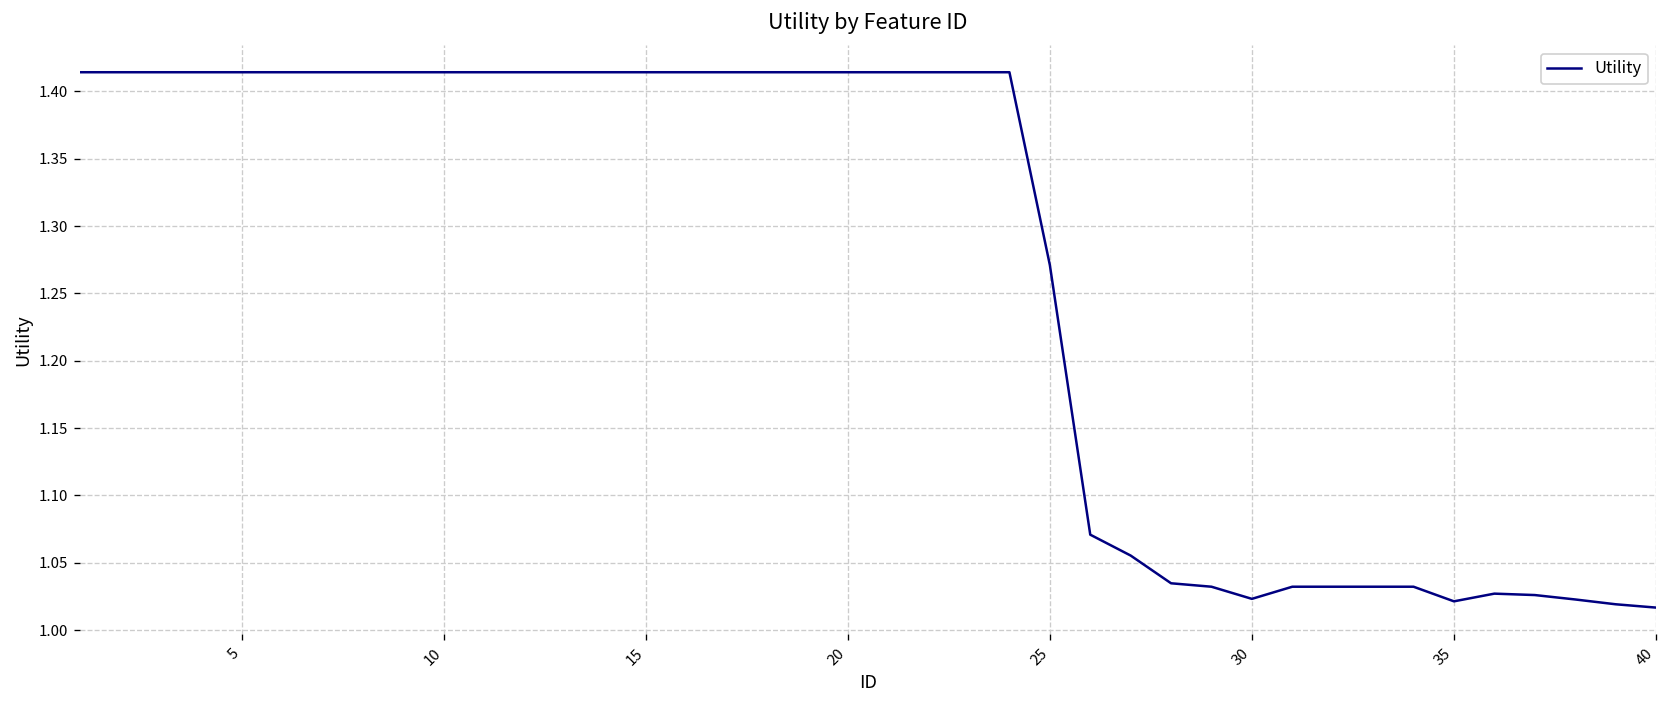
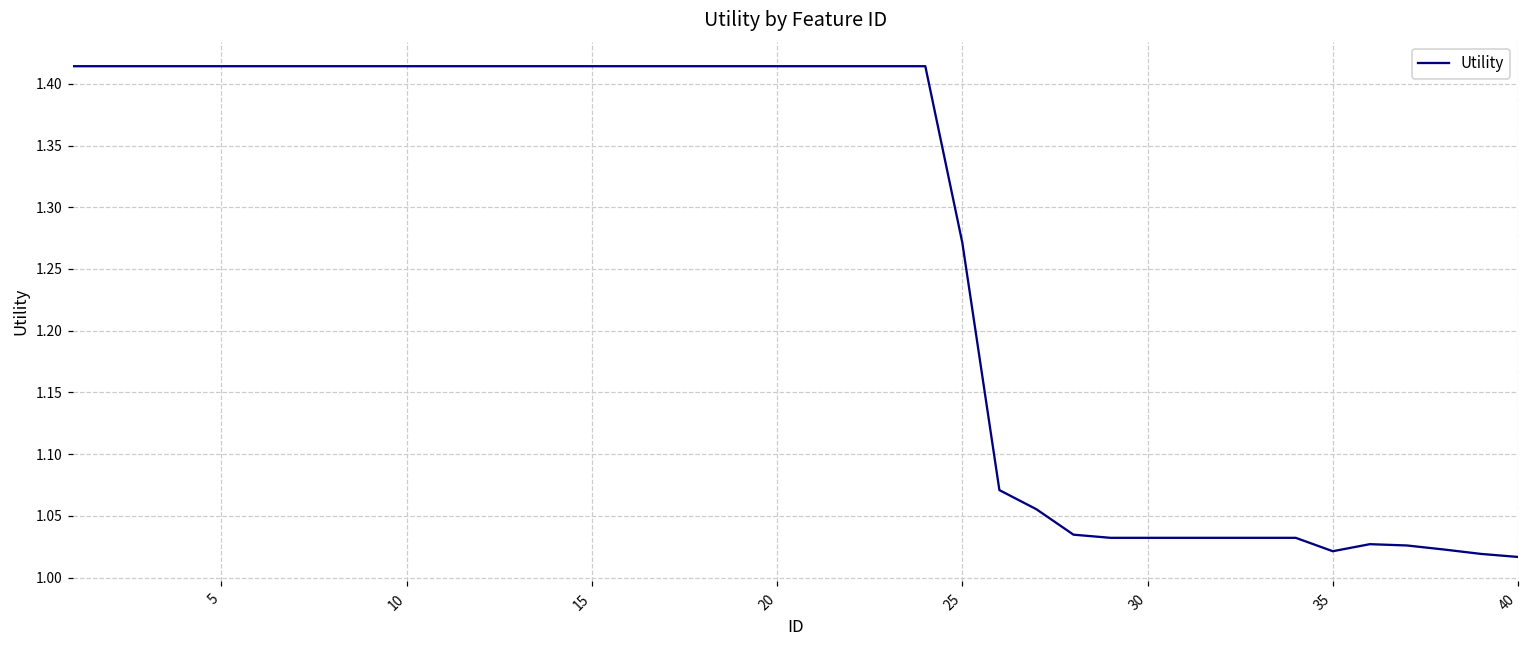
30: 1.023 -> 1.032
